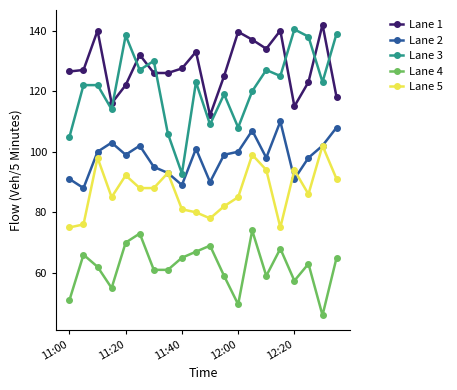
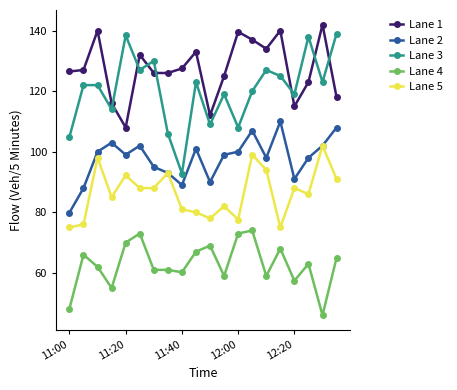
Lane 2, 11:00: 91 -> 80
Lane 4, 11:00: 51 -> 48
Lane 1, 11:20: 122 -> 108
Lane 4, 11:40: 65 -> 60
Lane 4, 12:00: 50 -> 73
Lane 5, 12:00: 85 -> 78
Lane 3, 12:20: 140 -> 119
Lane 5, 12:20: 94 -> 88
